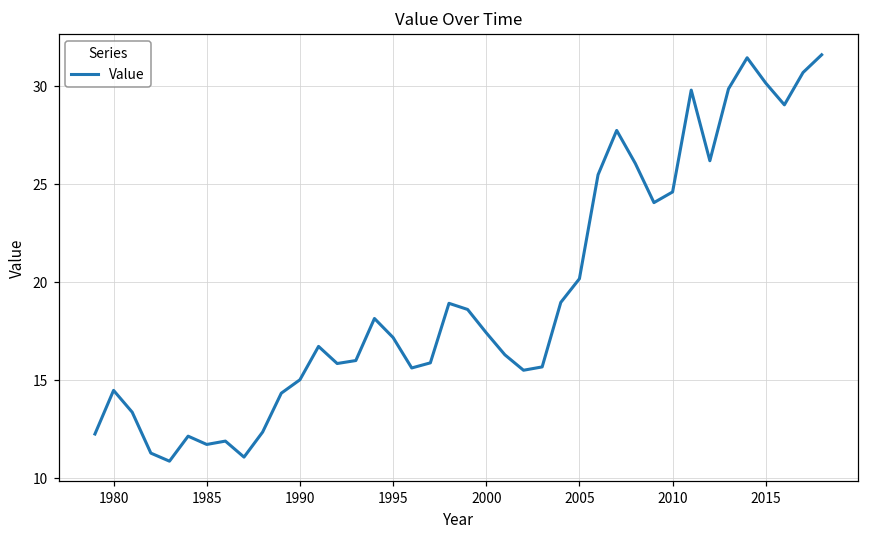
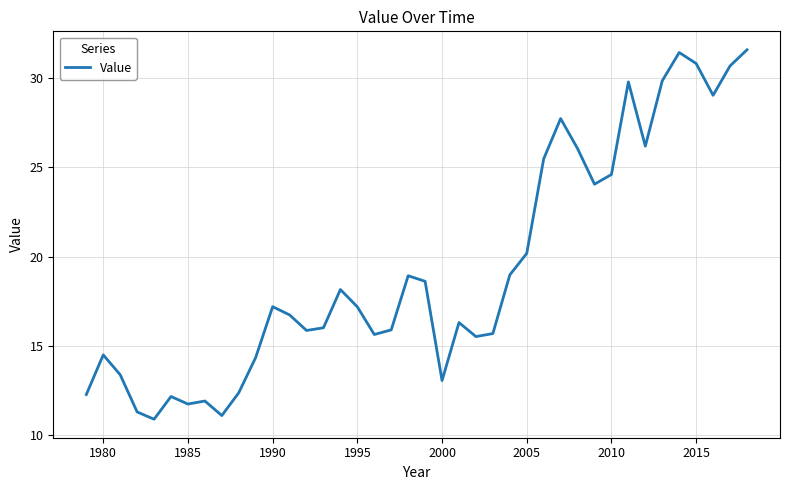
1990: 15.0 -> 17.2
2000: 17.4 -> 13.0
2015: 30.2 -> 30.8
